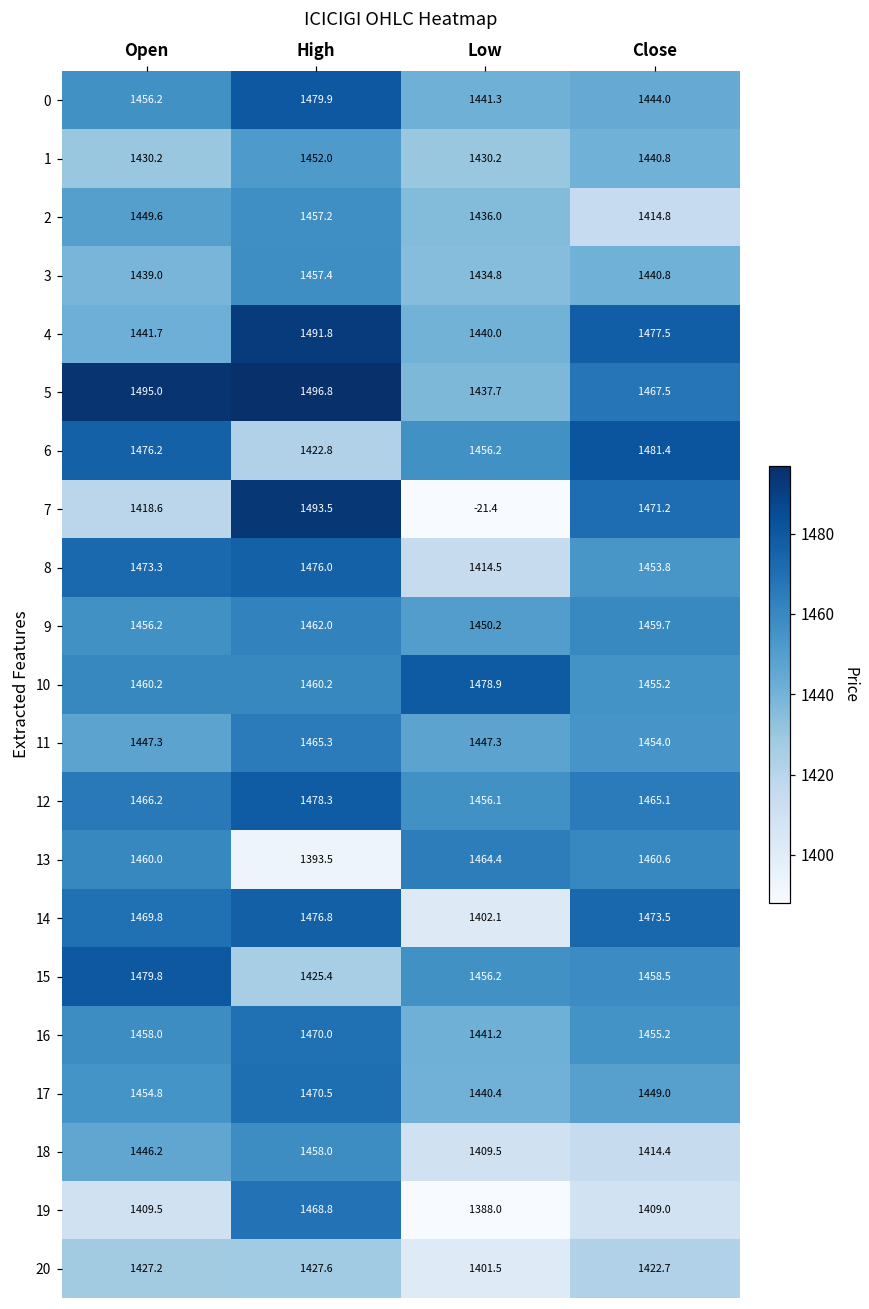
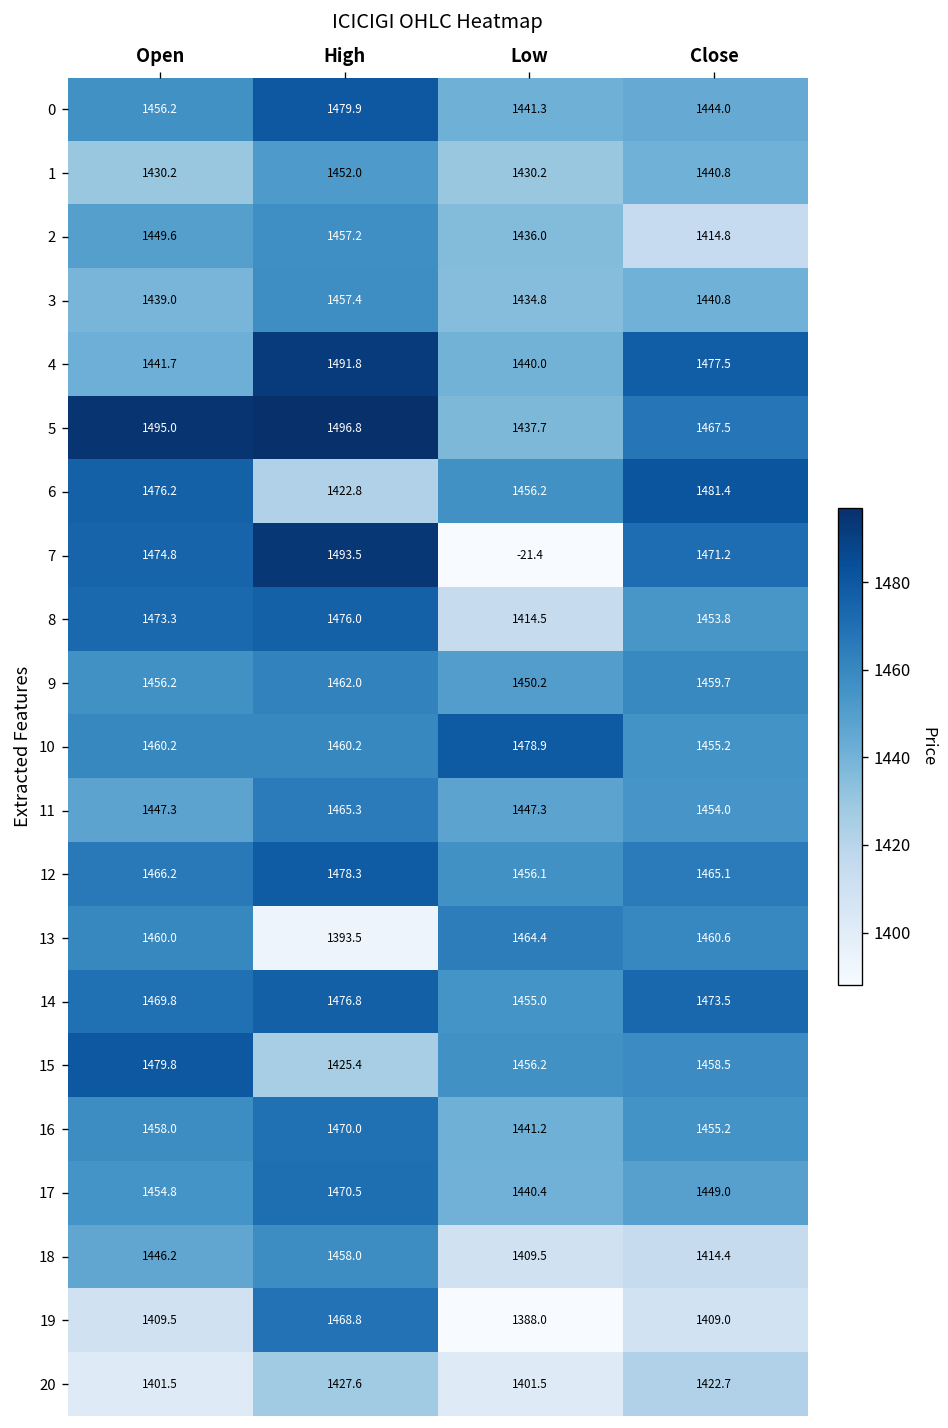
7, Open: 1418.6 -> 1474.8
14, Low: 1402.1 -> 1455.0
20, Open: 1427.2 -> 1401.5
